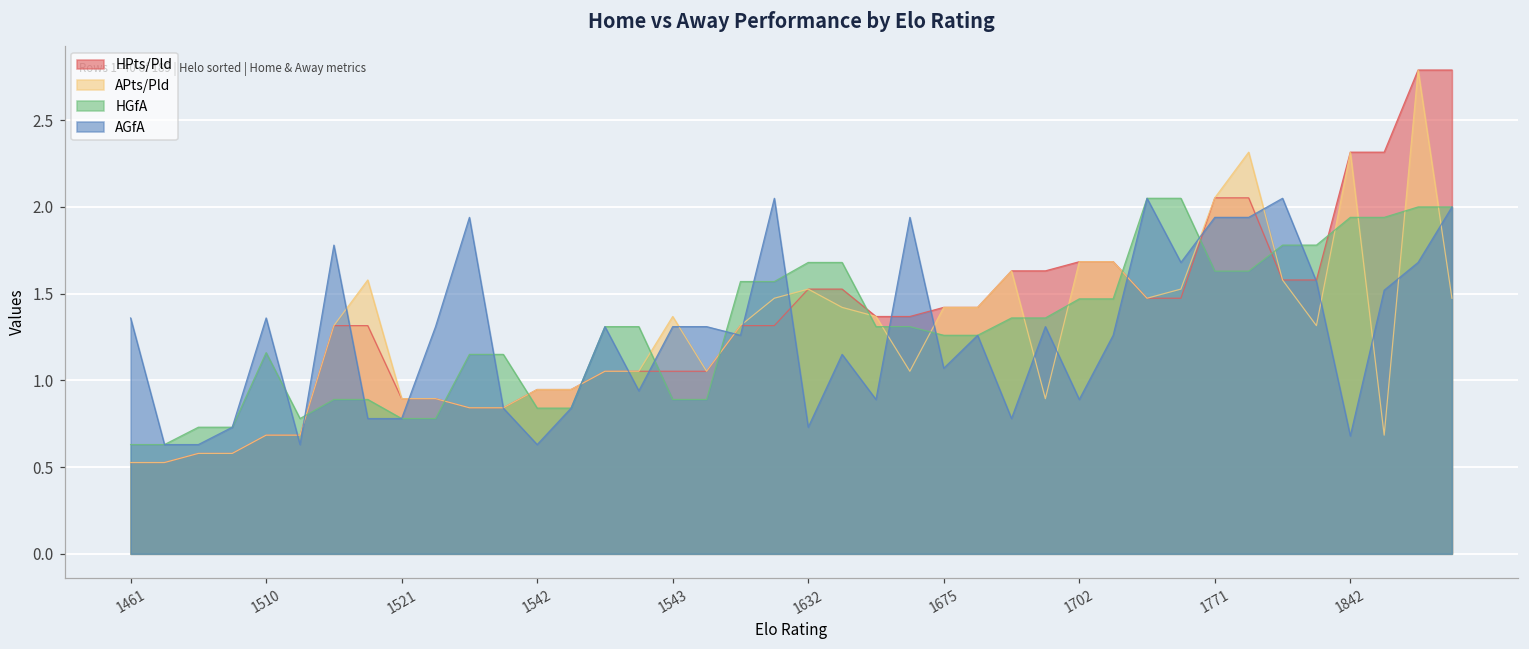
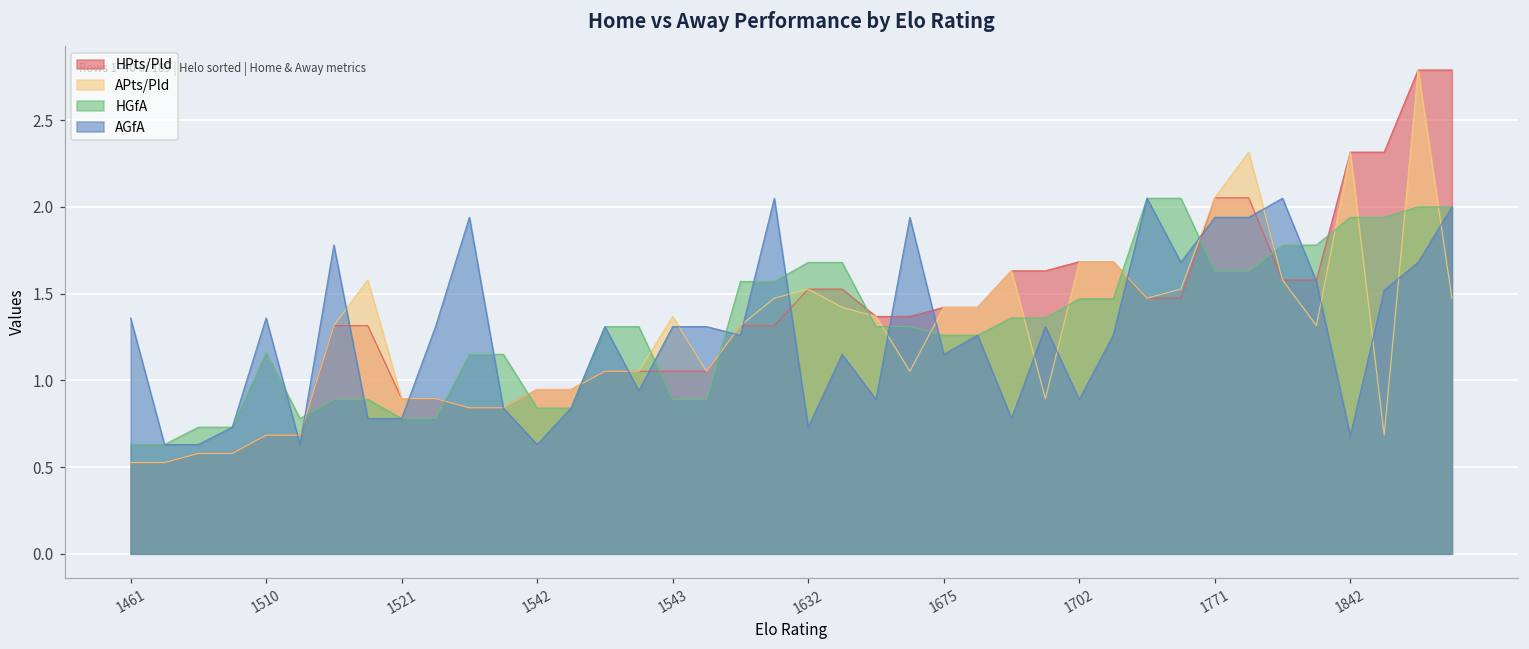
AGfA, 1675: 1.07 -> 1.15
